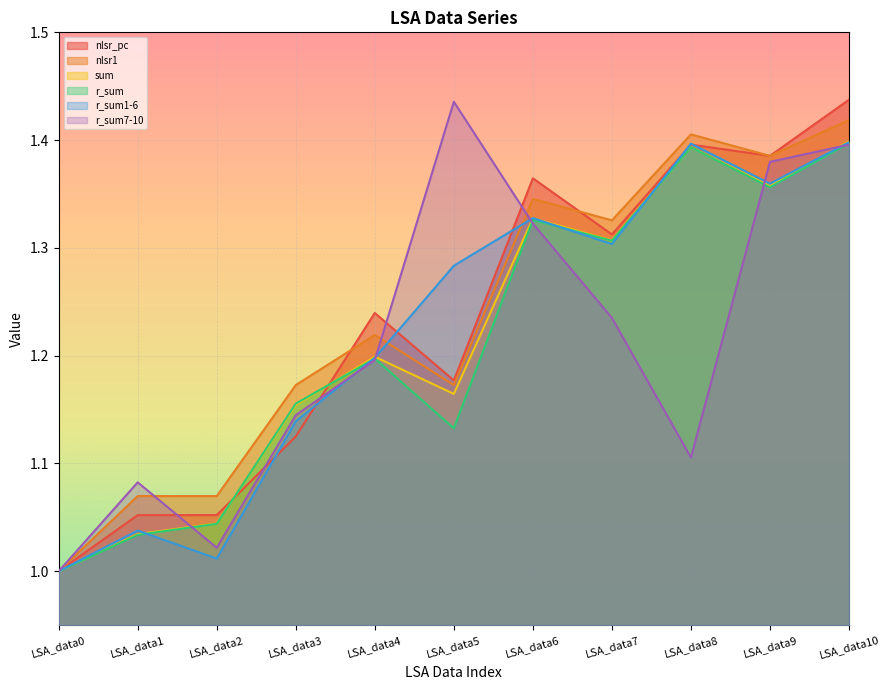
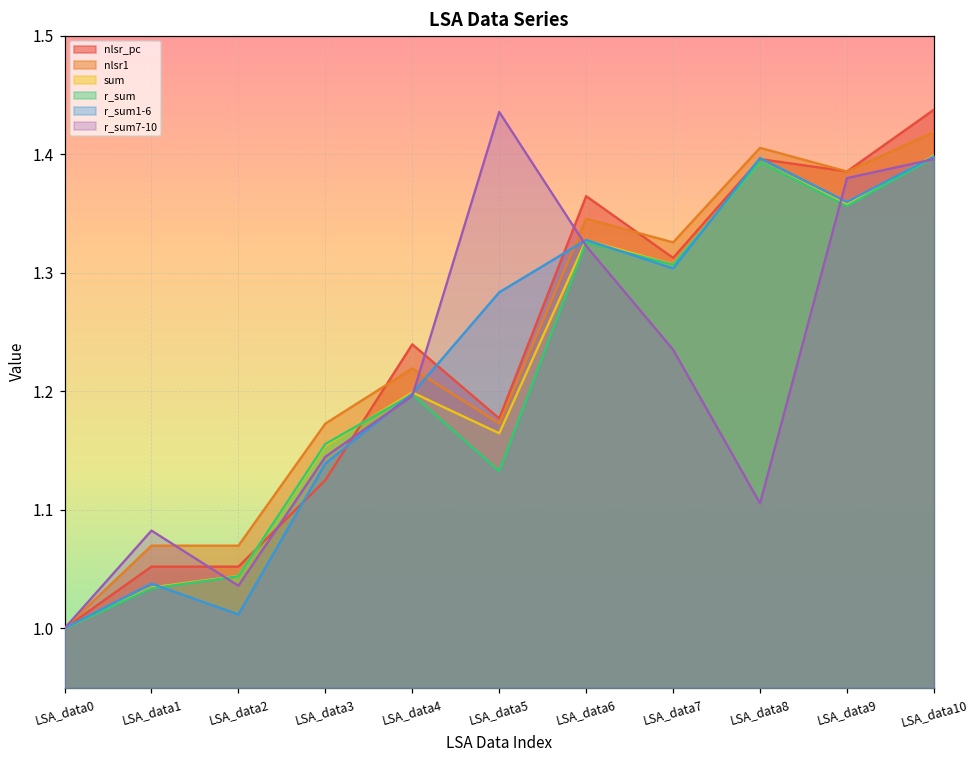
r_sum7-10, LSA_data2: 1.022 -> 1.036
